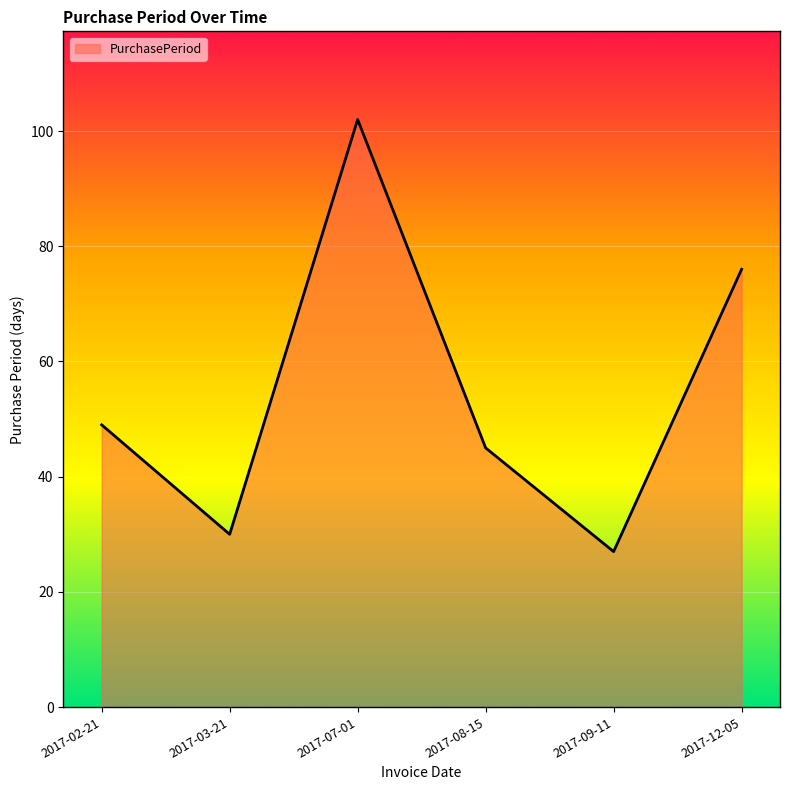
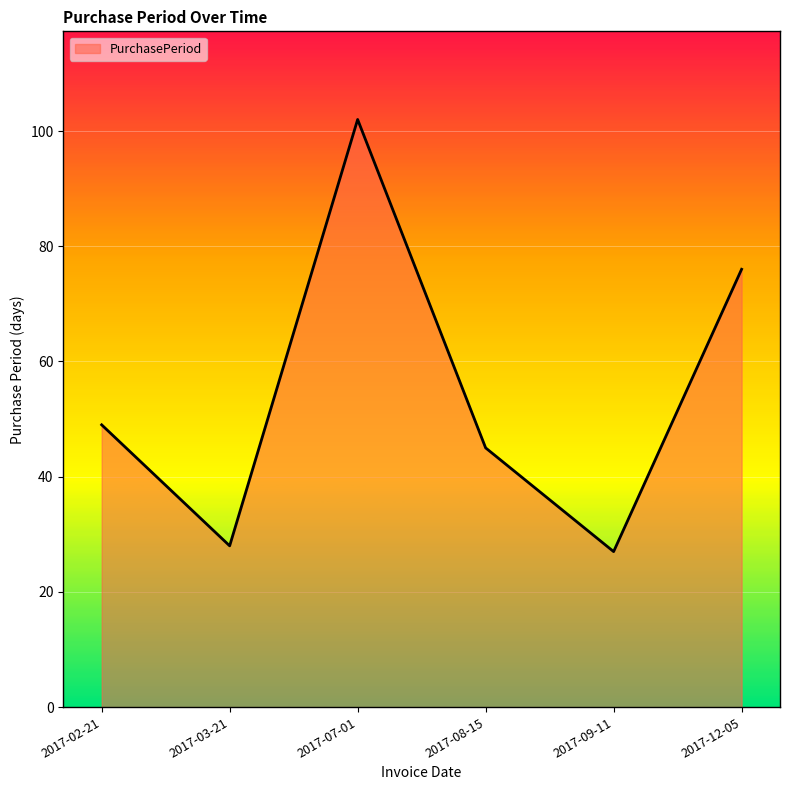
2017-03-21: 30 -> 28
